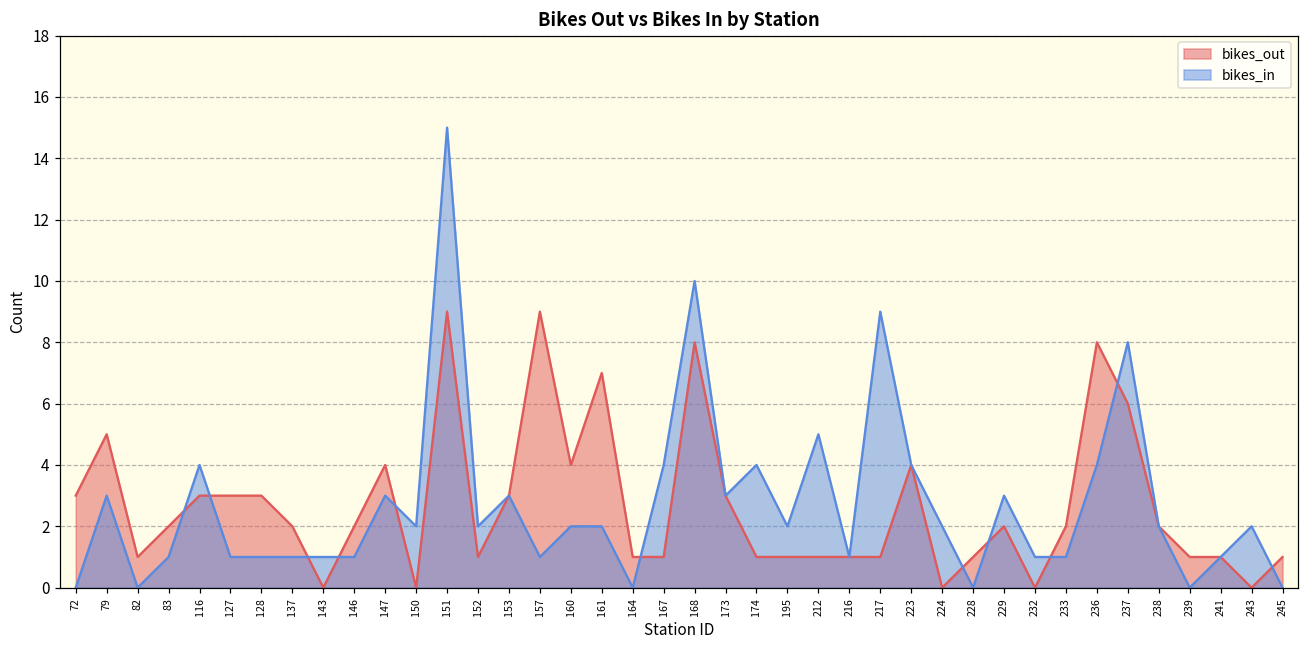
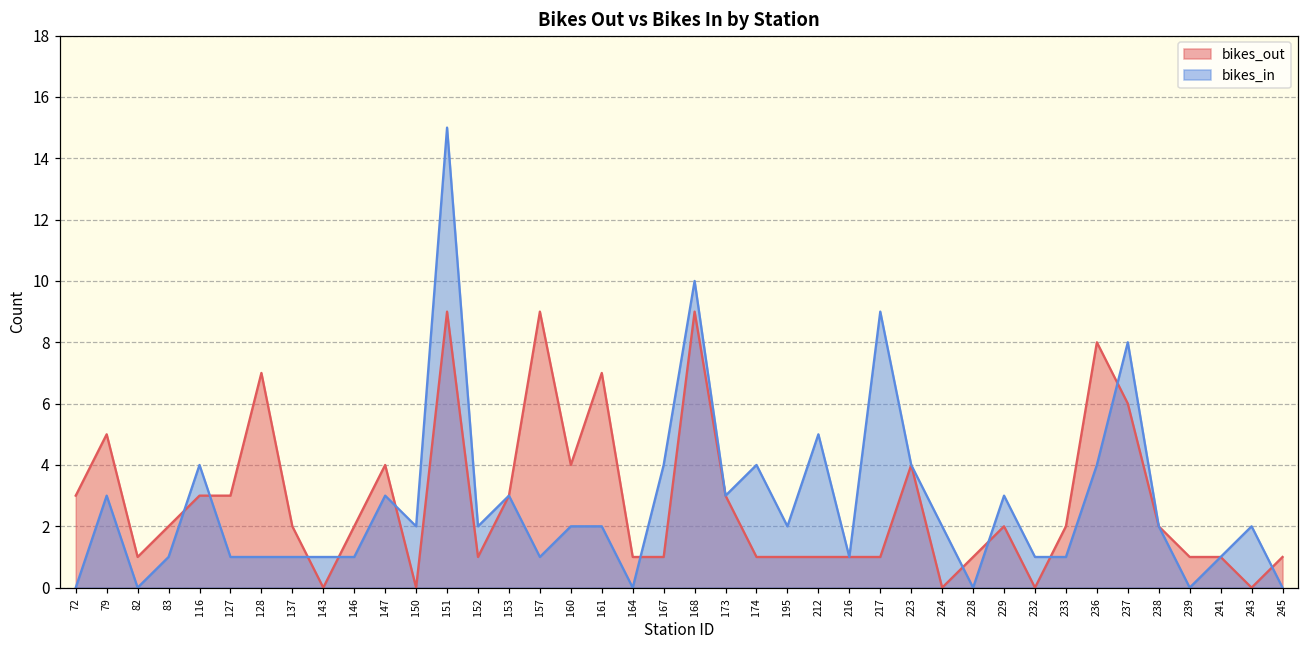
bikes_out, 128: 3 -> 7
bikes_out, 168: 8 -> 9
